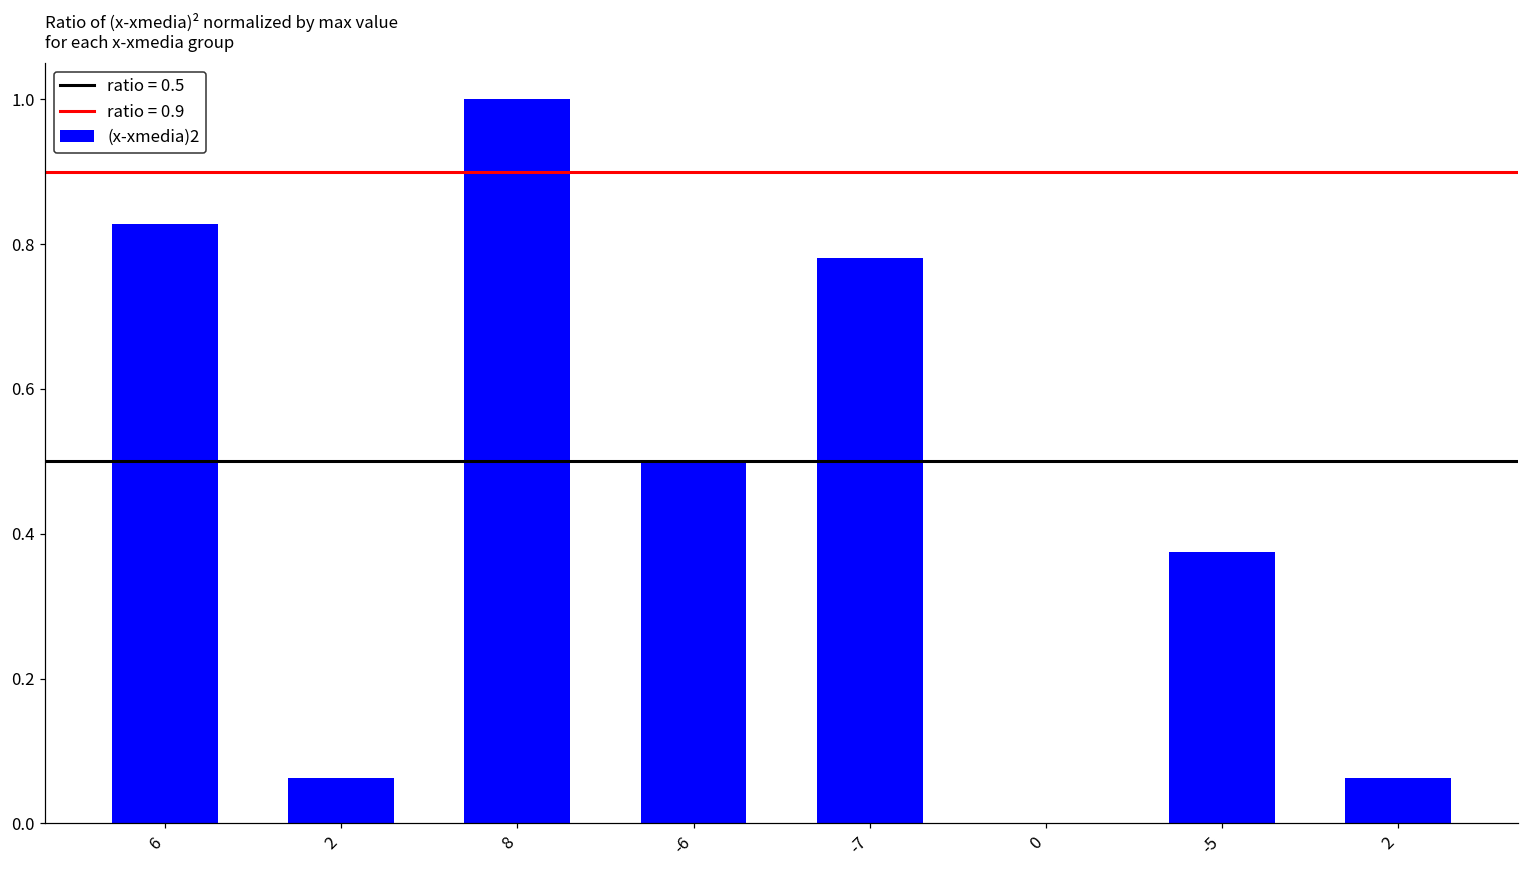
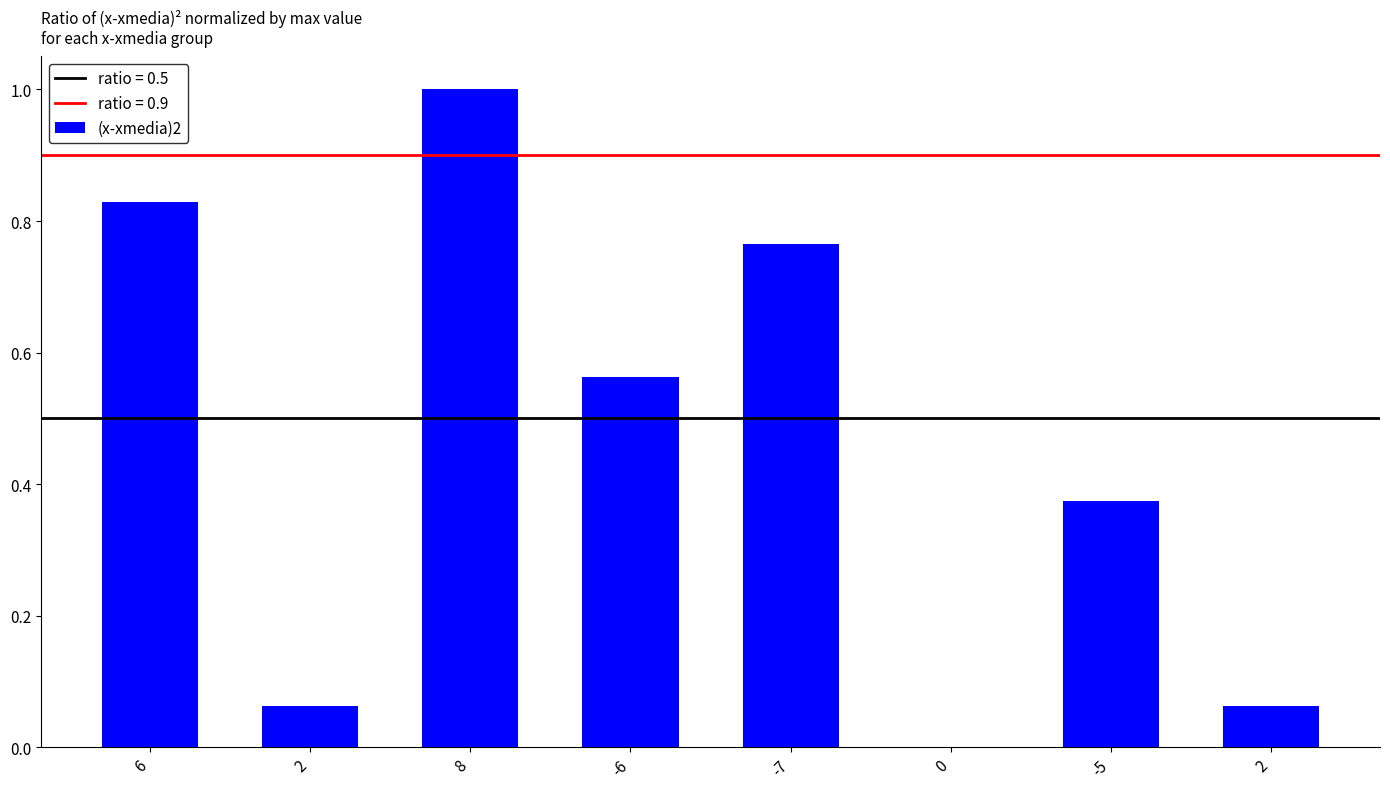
-6: 0.50 -> 0.56
-7: 0.78 -> 0.77
